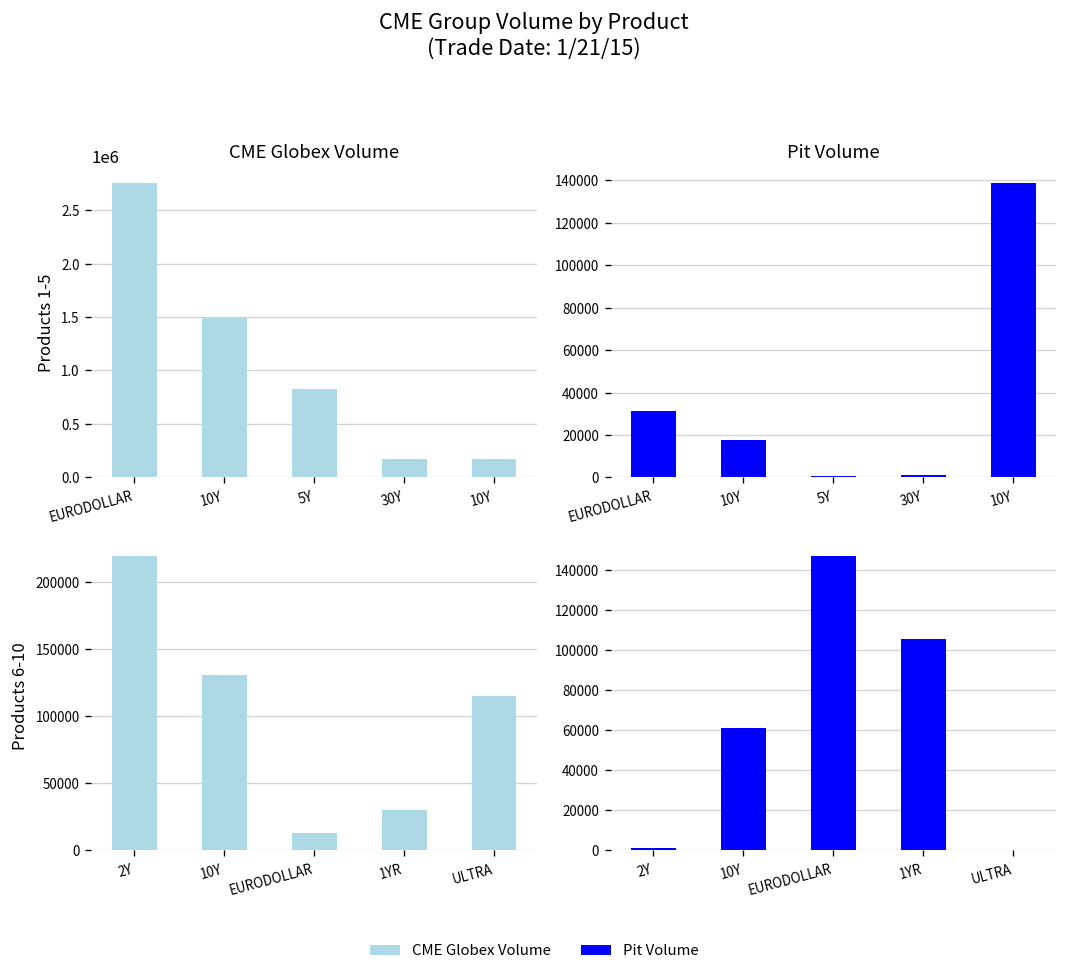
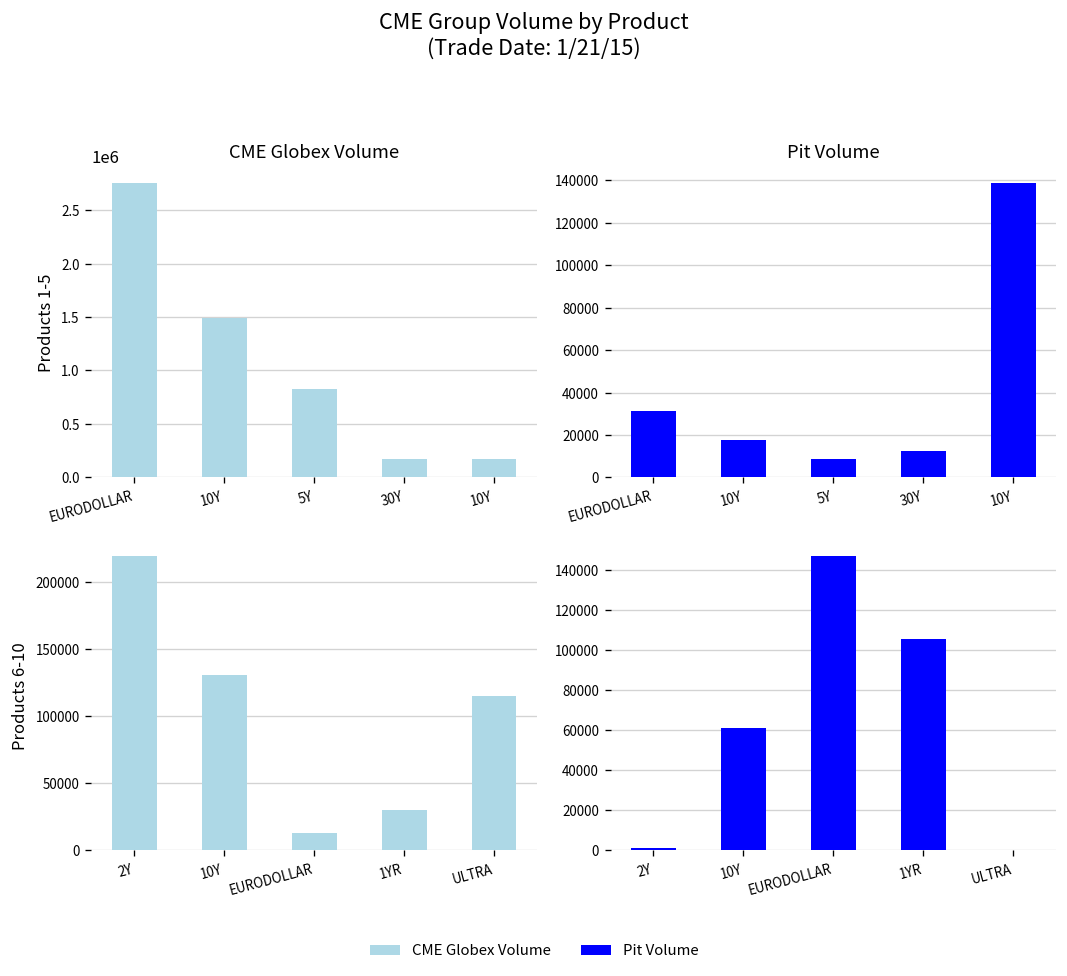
Pit Volume, 5Y: 1000 -> 9000
Pit Volume, 30Y: 1000 -> 12000
